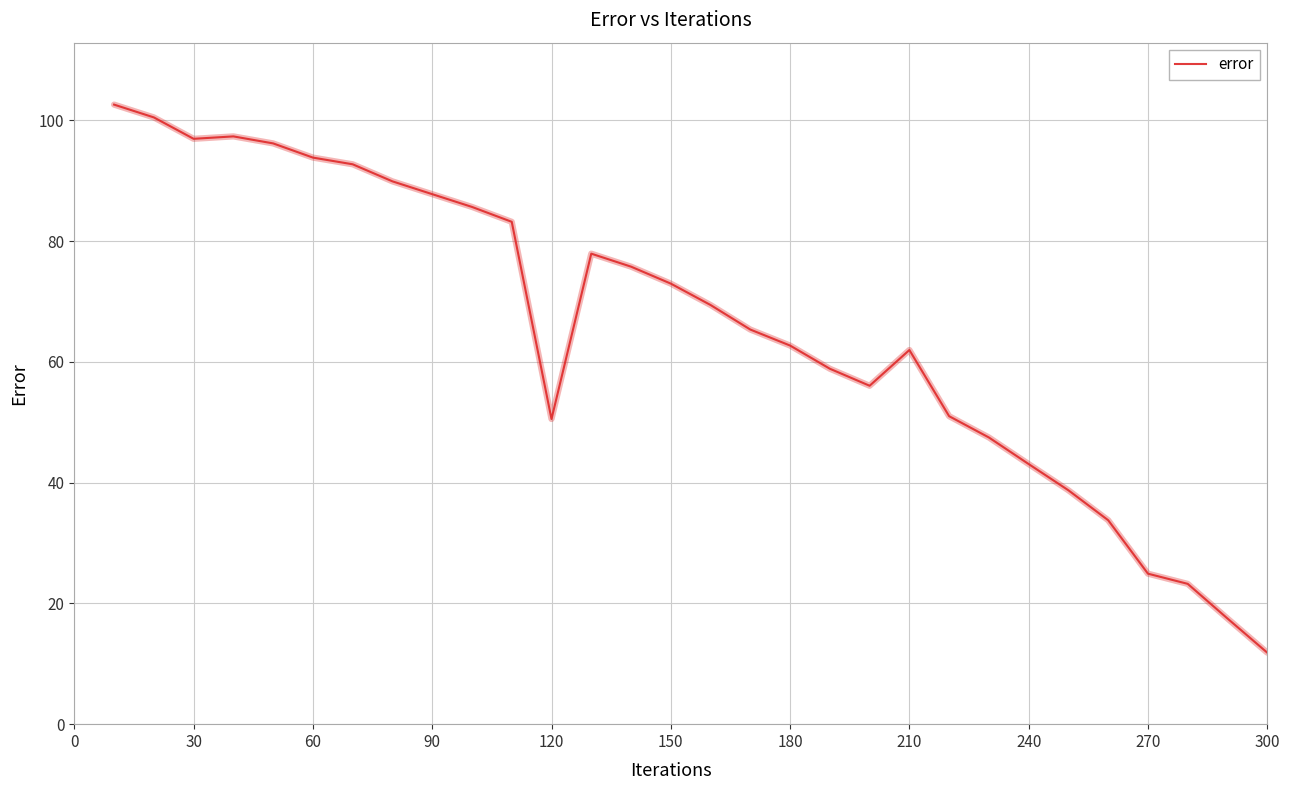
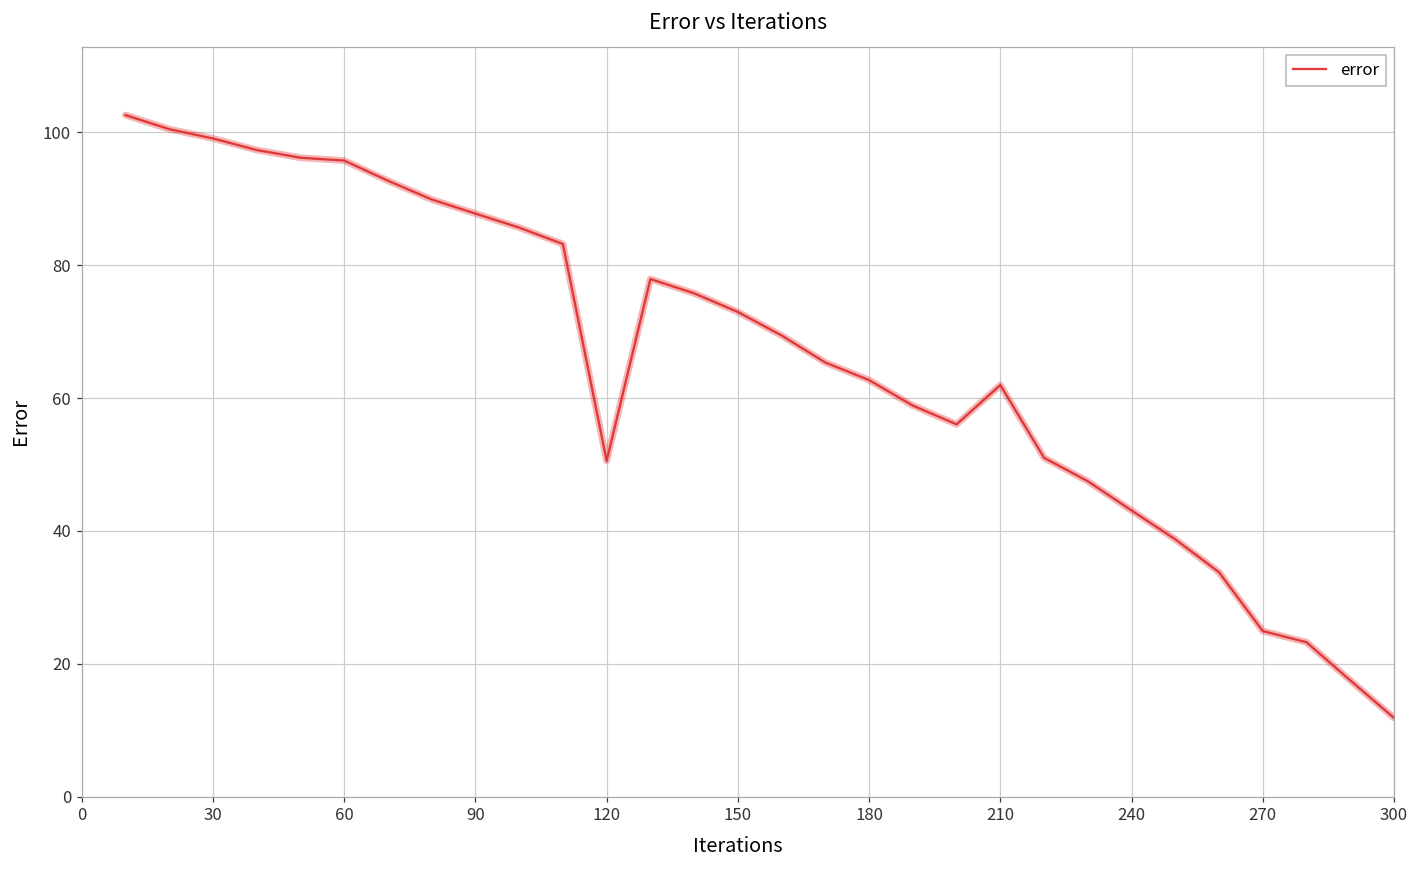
30: 97 -> 99
60: 94 -> 96
